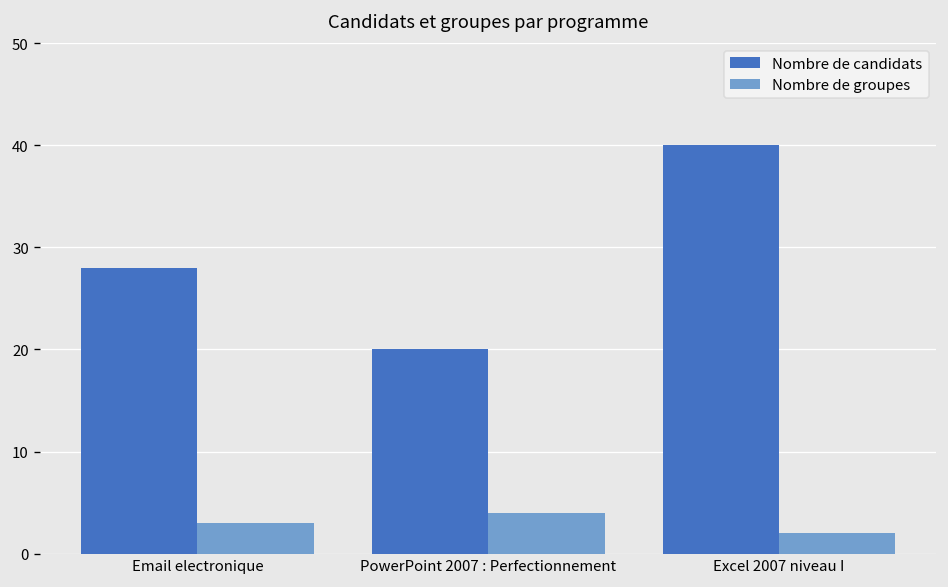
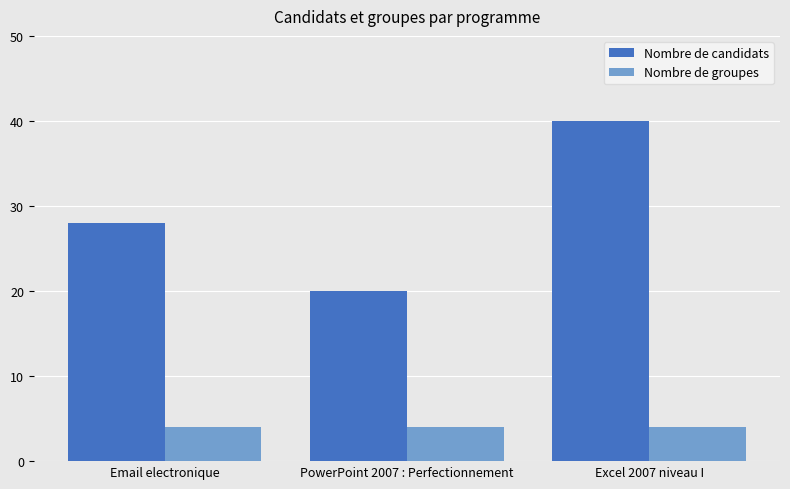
Nombre de groupes, Email electronique: 3 -> 4
Nombre de groupes, Excel 2007 niveau I: 2 -> 4
